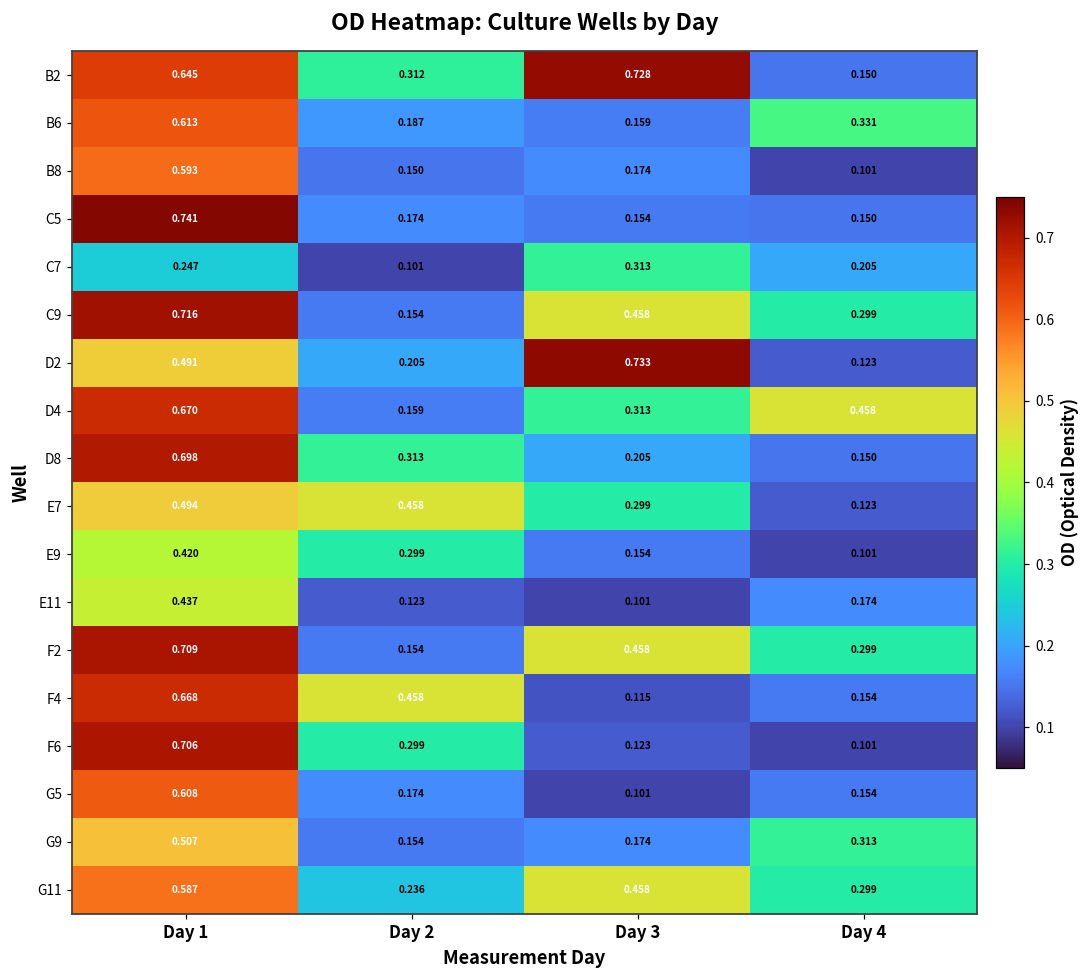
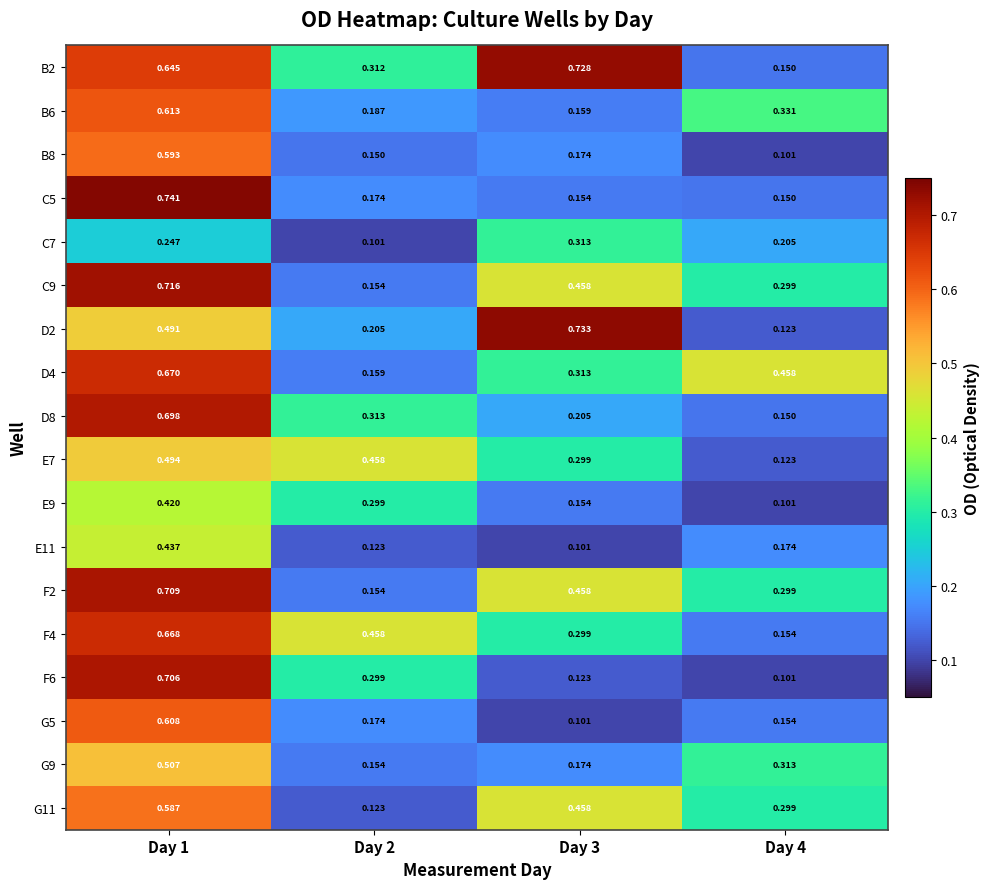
F4, Day 3: 0.115 -> 0.299
G11, Day 2: 0.236 -> 0.123
